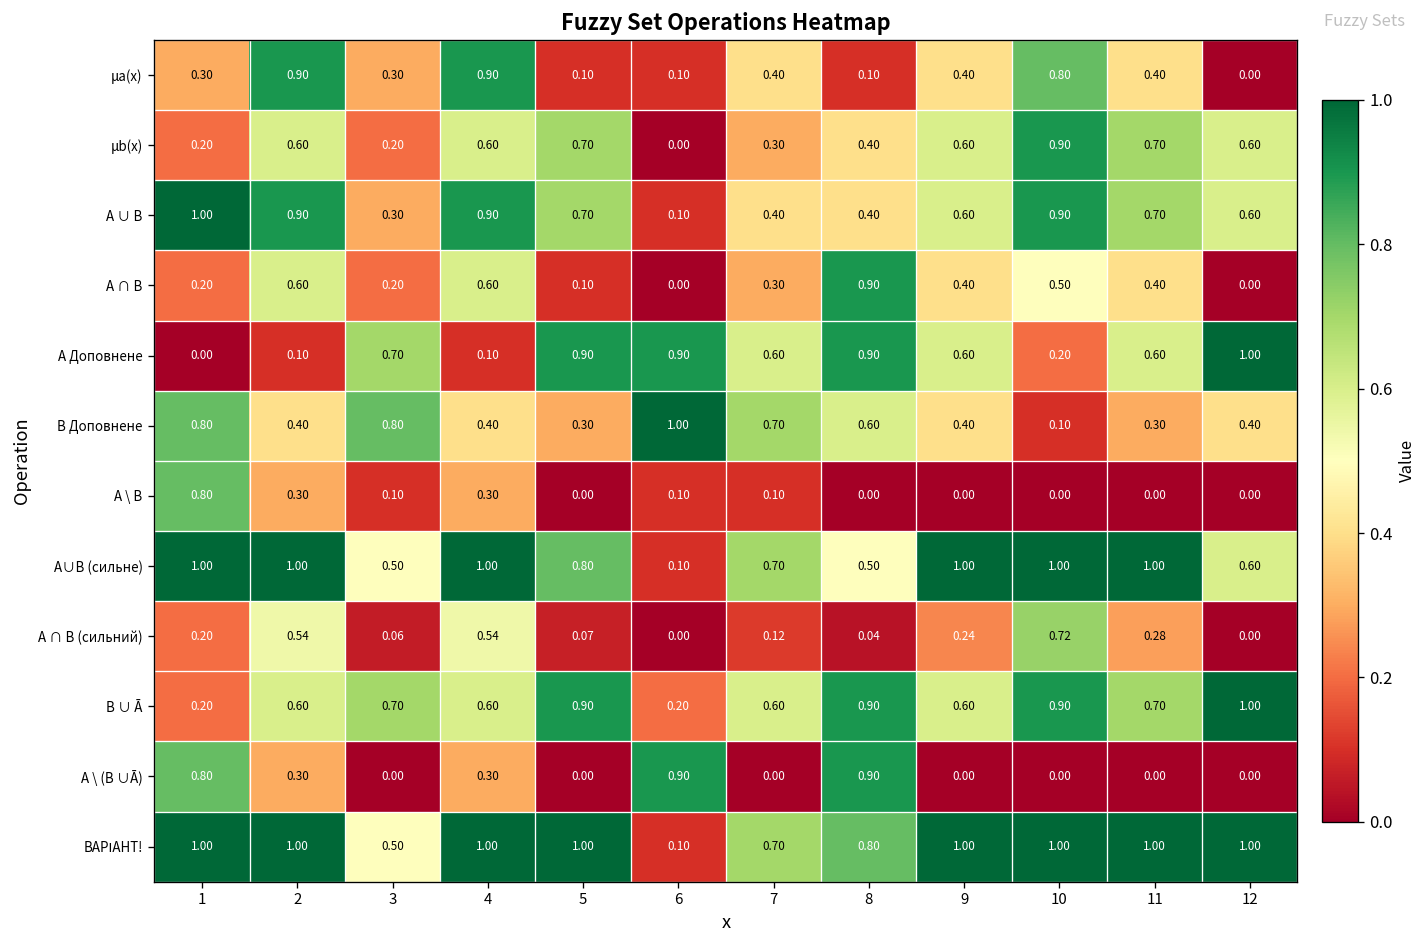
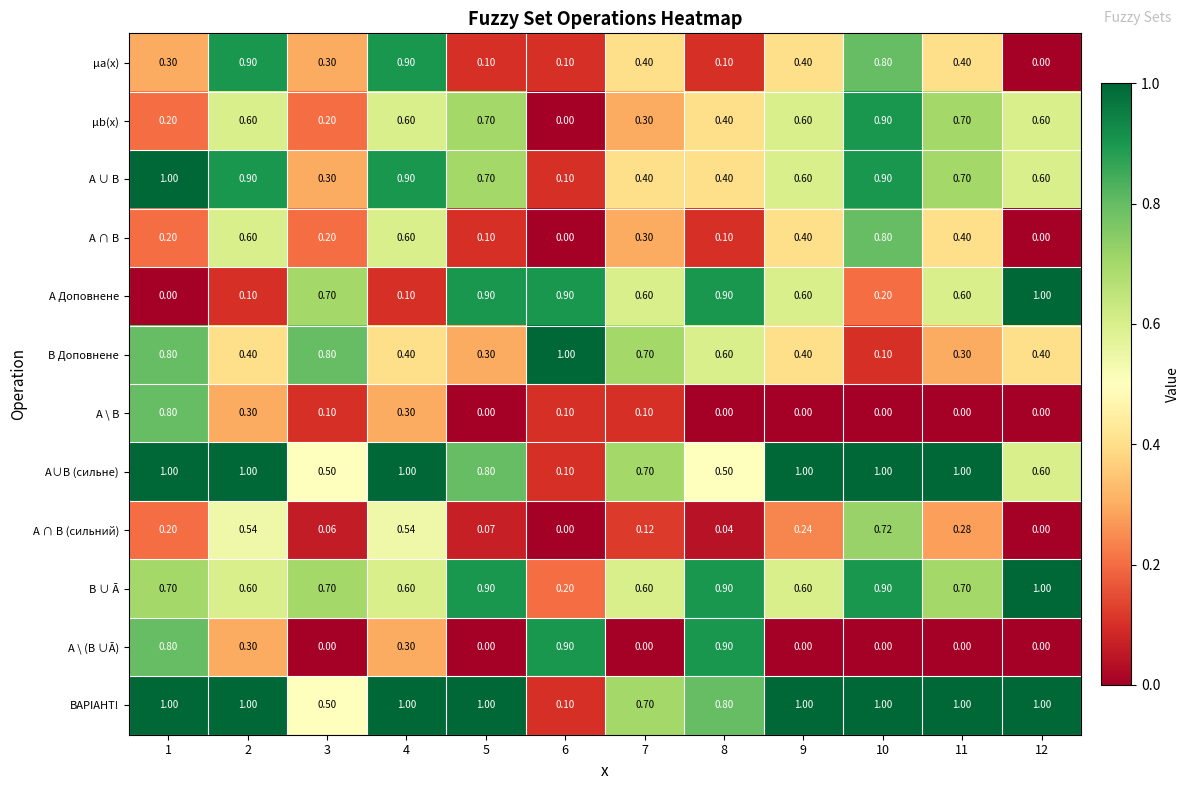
A ∩ B, 8: 0.90 -> 0.10
A ∩ B, 10: 0.50 -> 0.80
B ∪ Ā, 1: 0.20 -> 0.70
